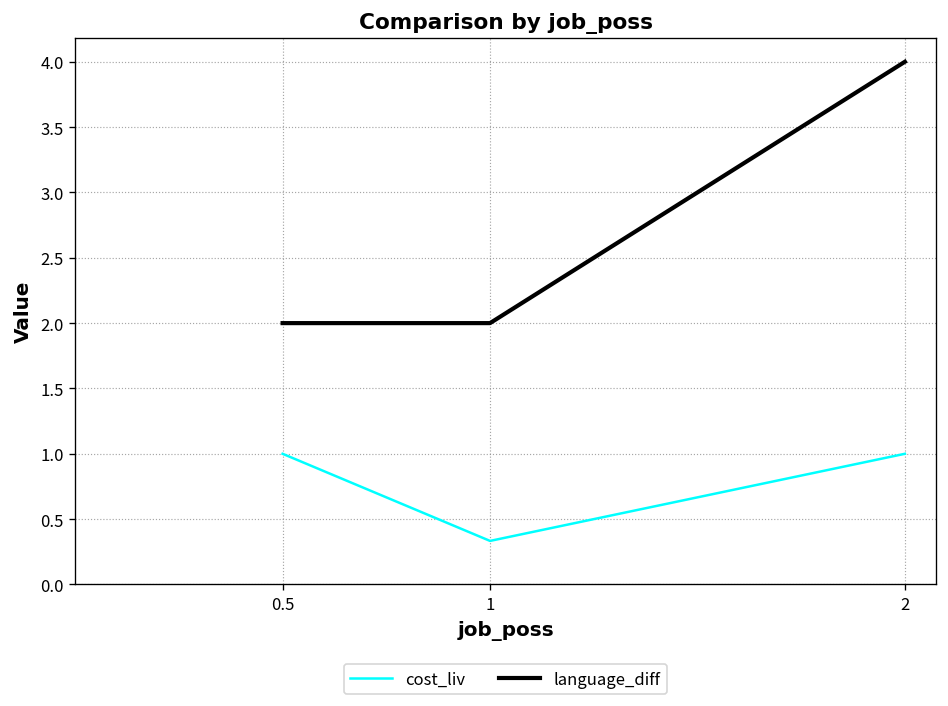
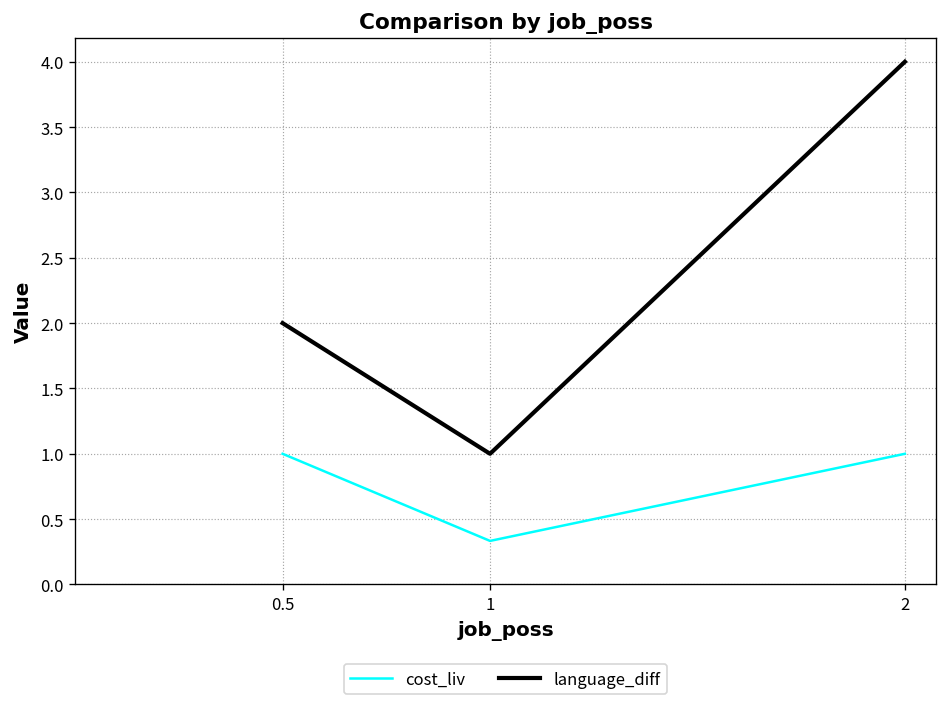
language_diff, 1: 2 -> 1
